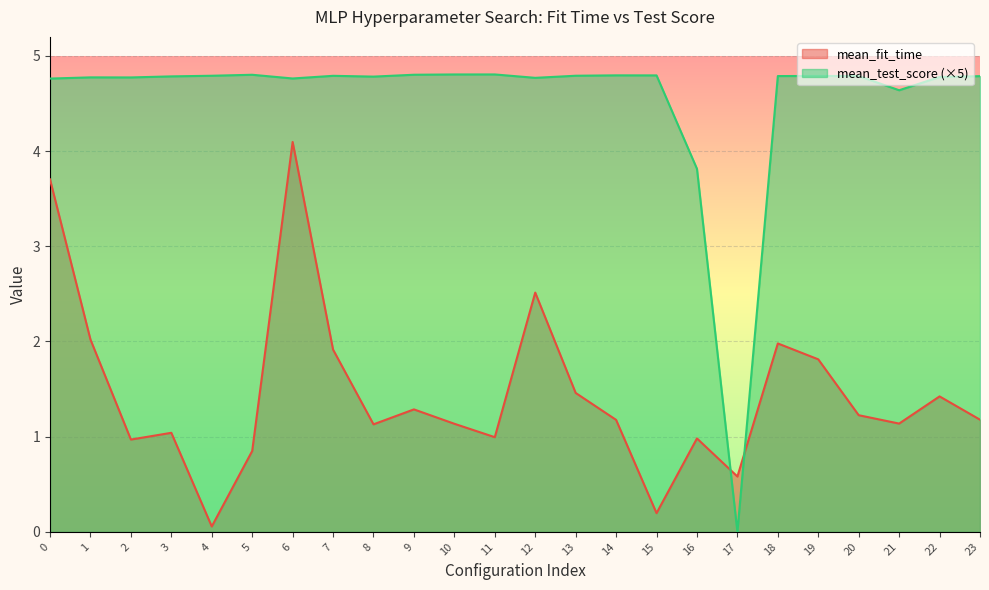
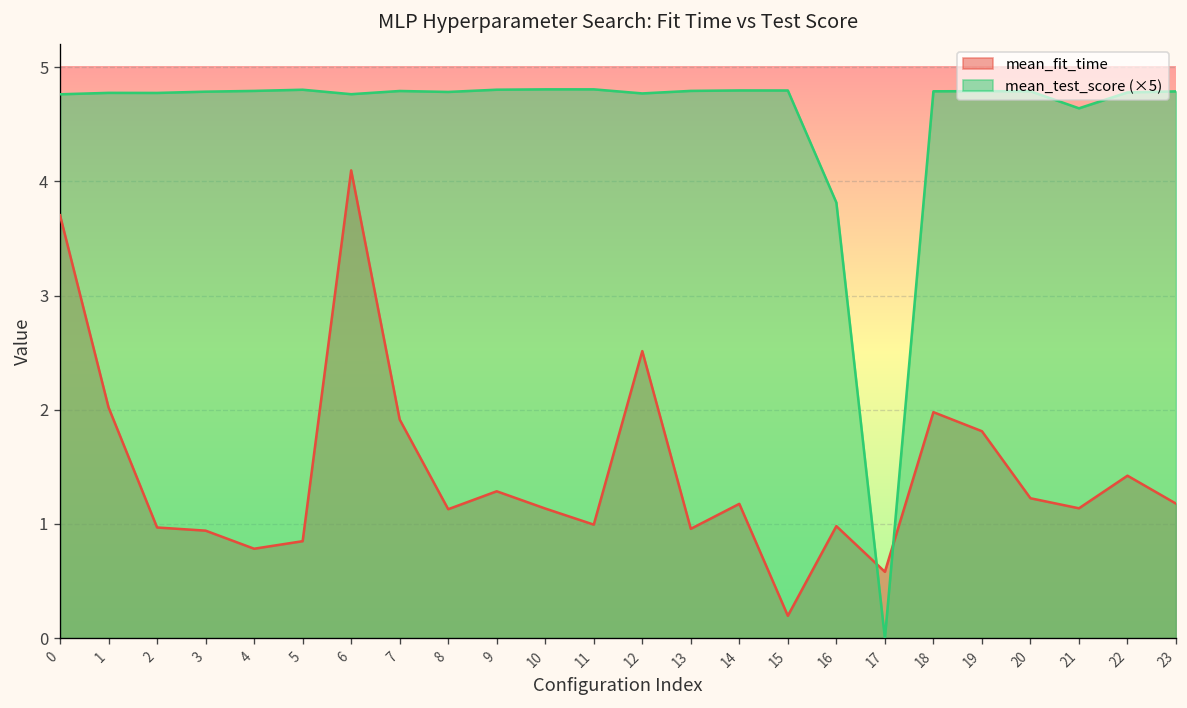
mean_fit_time, 3: 1.0 -> 0.9
mean_fit_time, 4: 0.1 -> 0.8
mean_fit_time, 13: 1.5 -> 1.0
